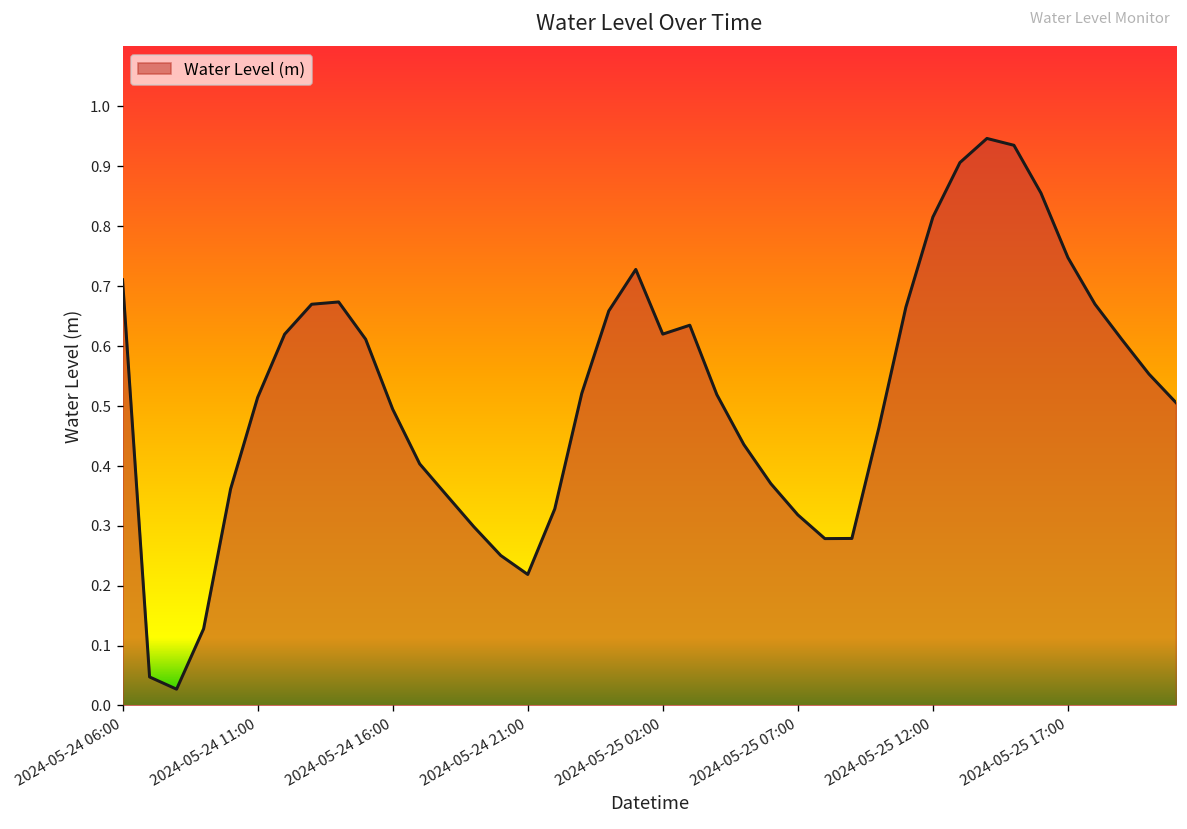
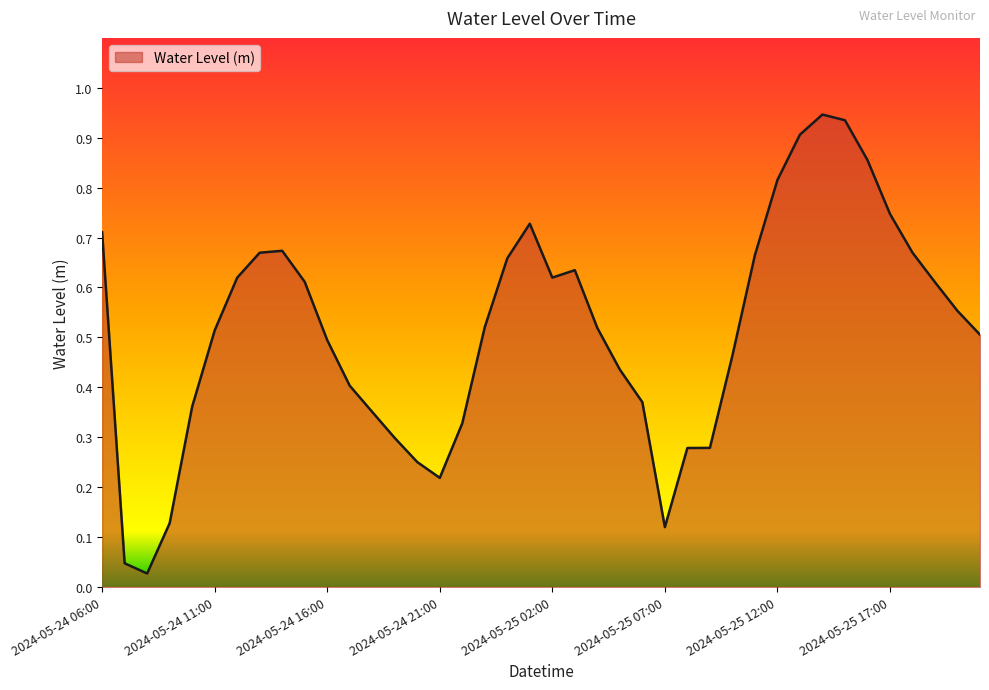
2024-05-25 07:00: 0.32 -> 0.12
